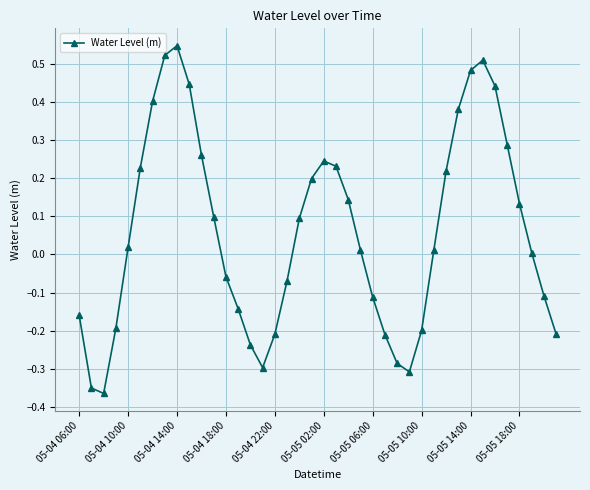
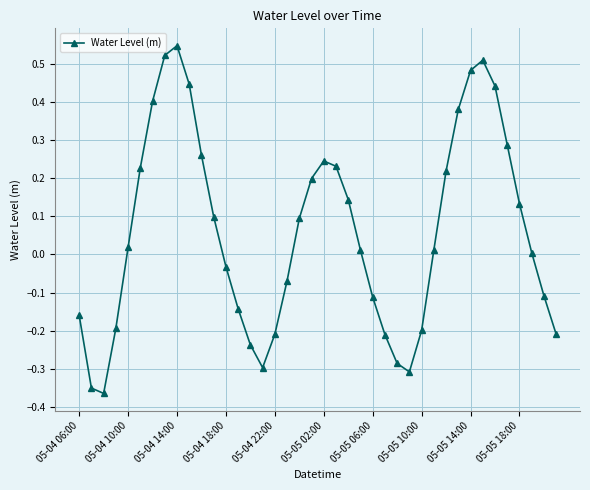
05-04 18:00: -0.06 -> -0.03
